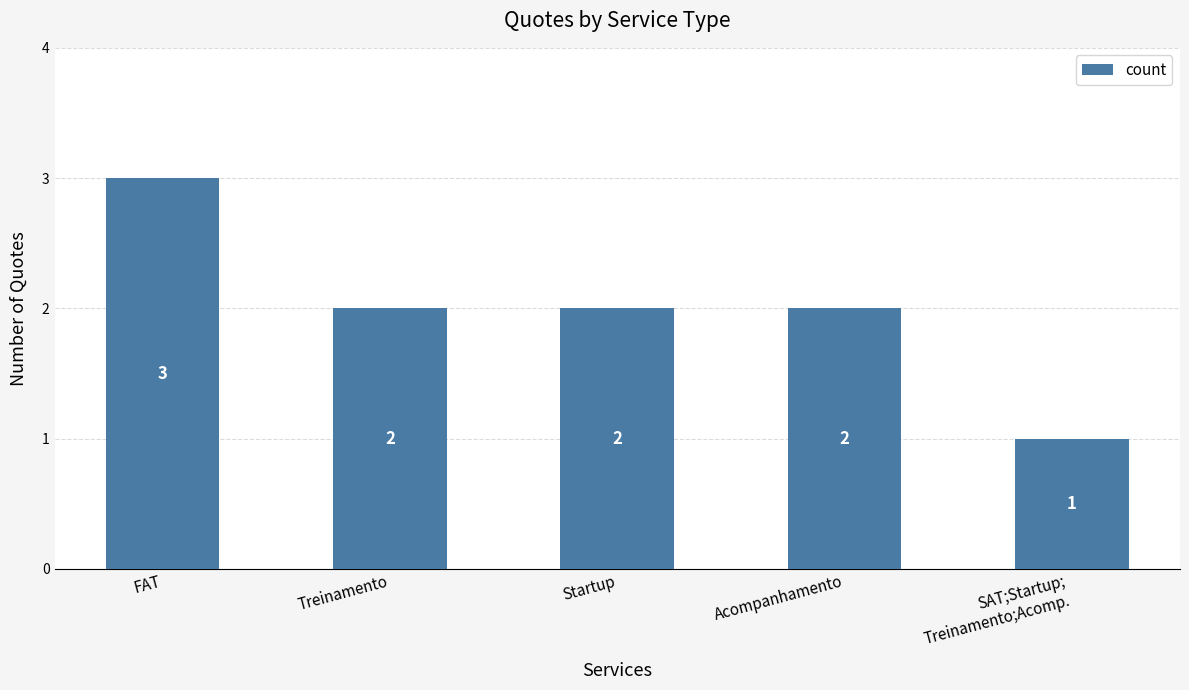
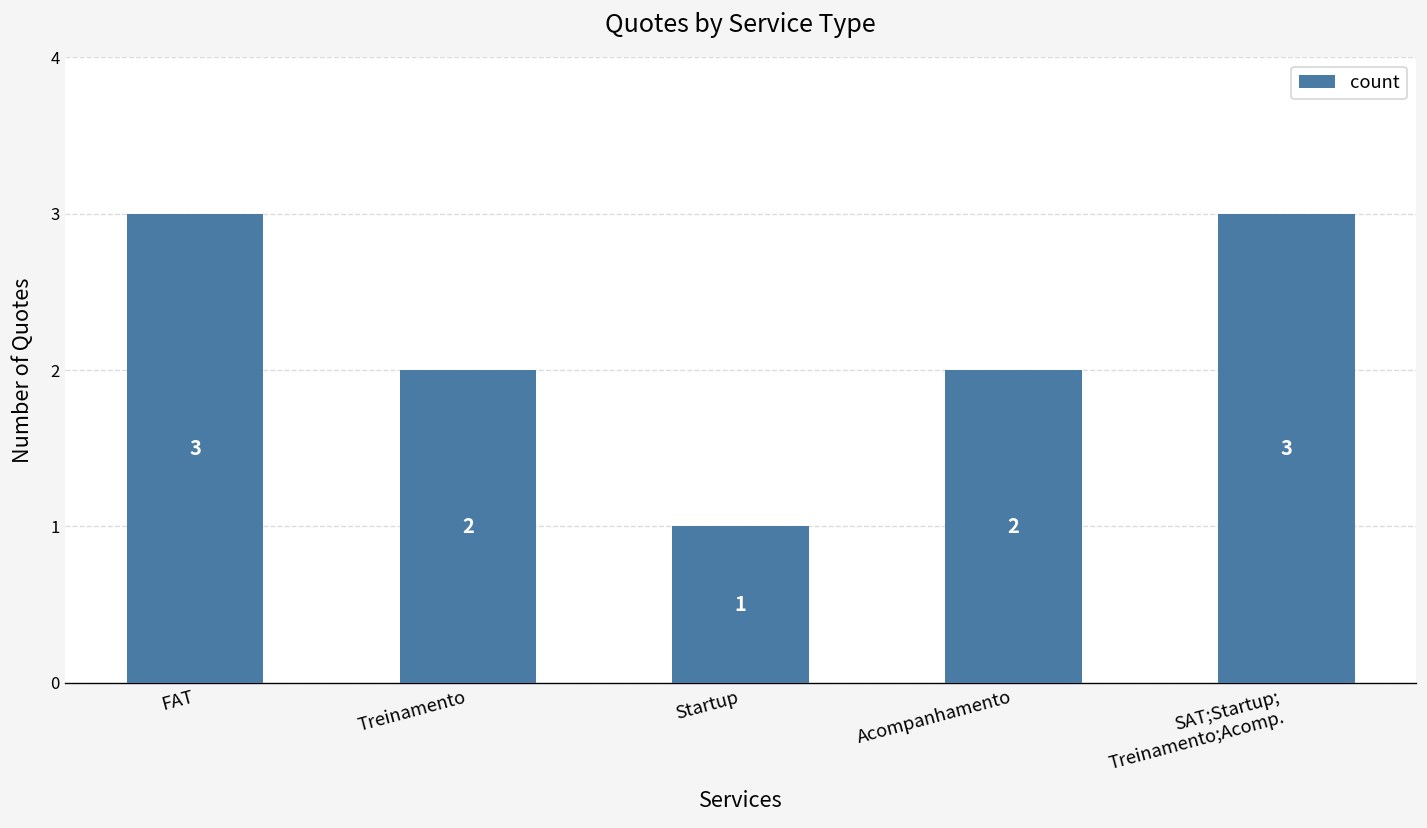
Startup: 2 -> 1
SAT;Startup; Treinamento;Acomp.: 1 -> 3
